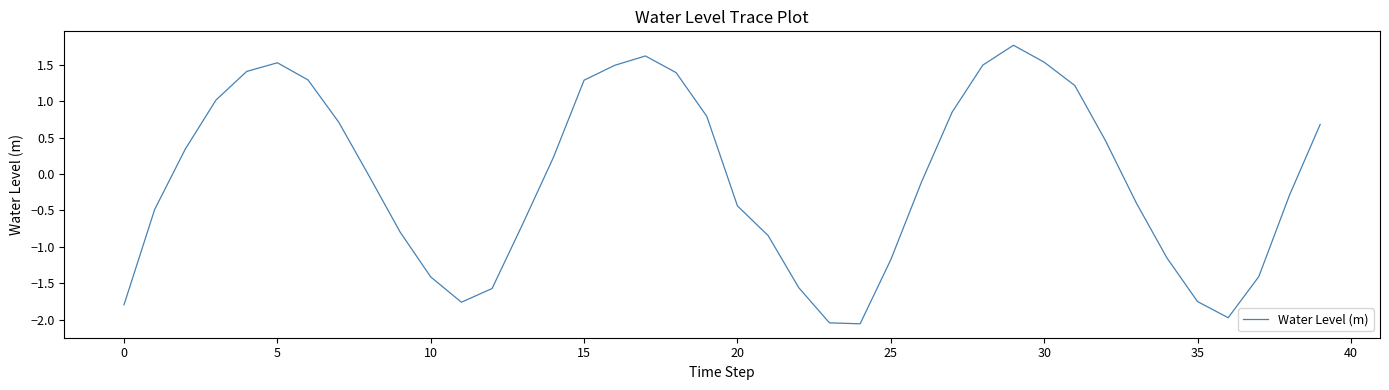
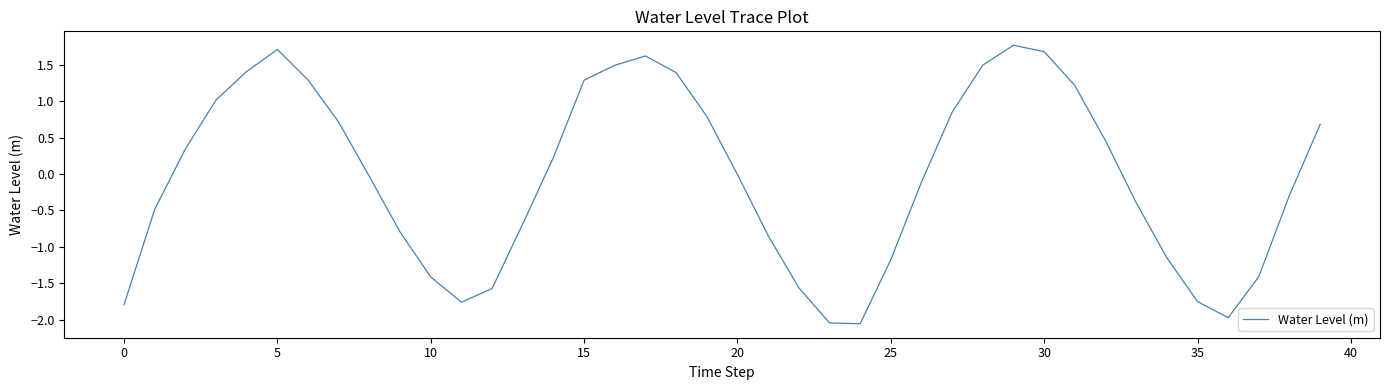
5: 1.5 -> 1.7
20: -0.4 -> 0.0
30: 1.5 -> 1.7
